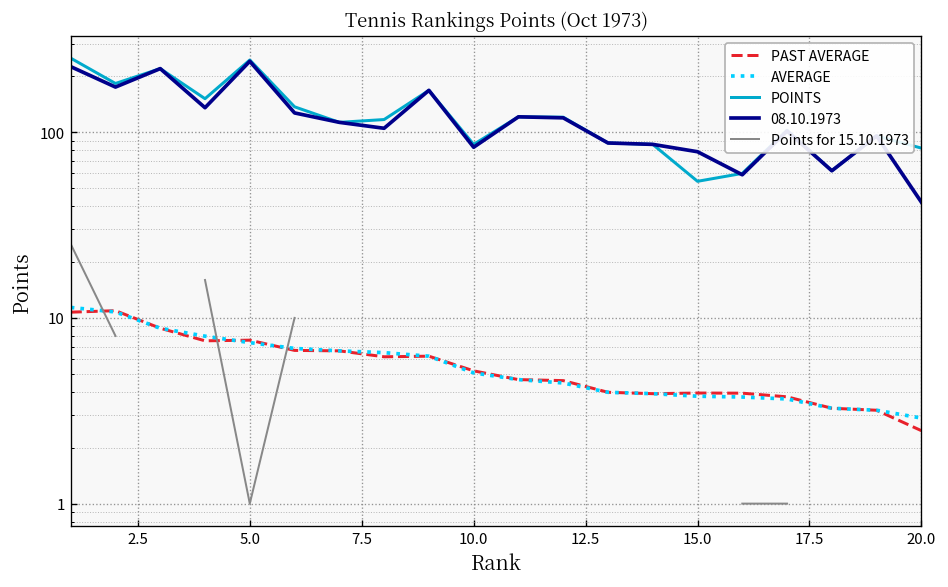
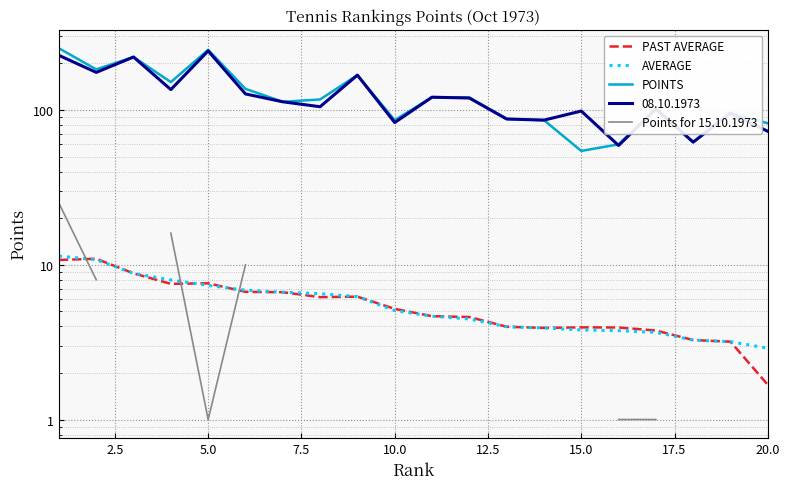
08.10.1973, 15.0: 80 -> 100
PAST AVERAGE, 20.0: 2.5 -> 1.7
08.10.1973, 20.0: 42 -> 70
